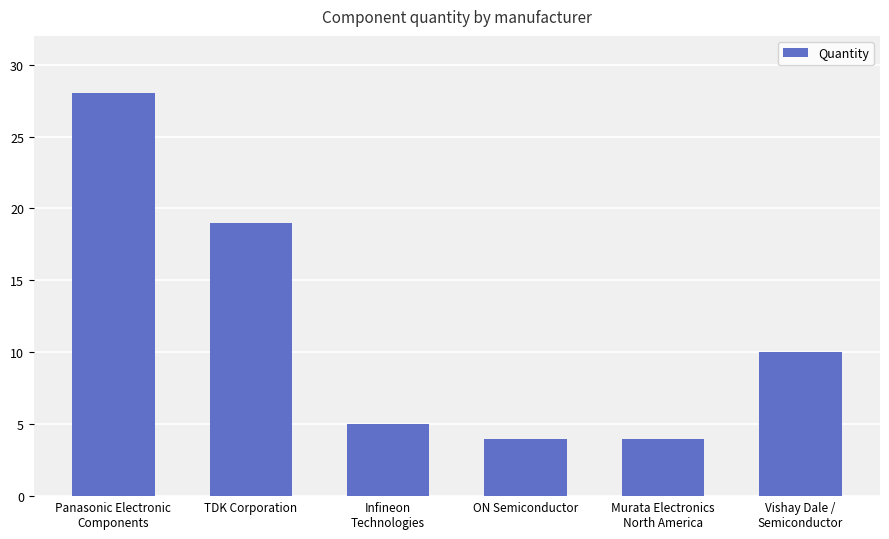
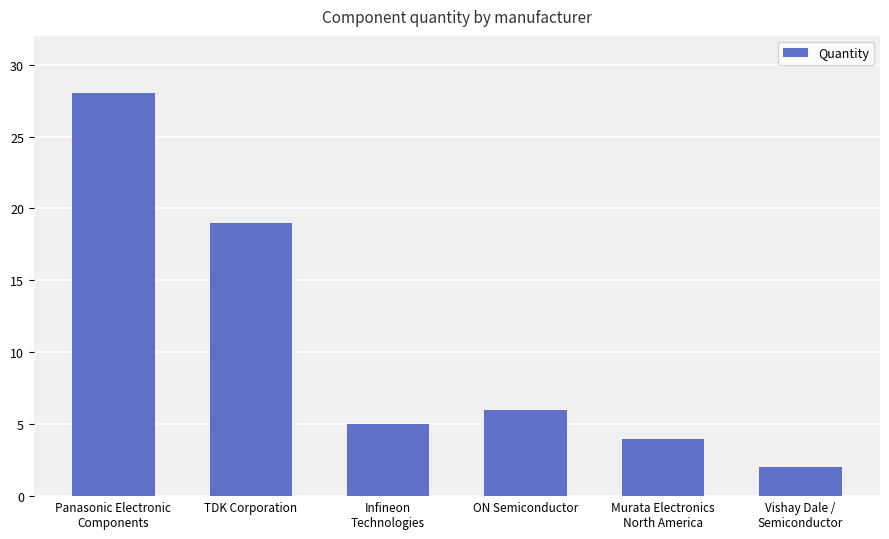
ON Semiconductor: 4 -> 6
Vishay Dale / Semiconductor: 10 -> 2
